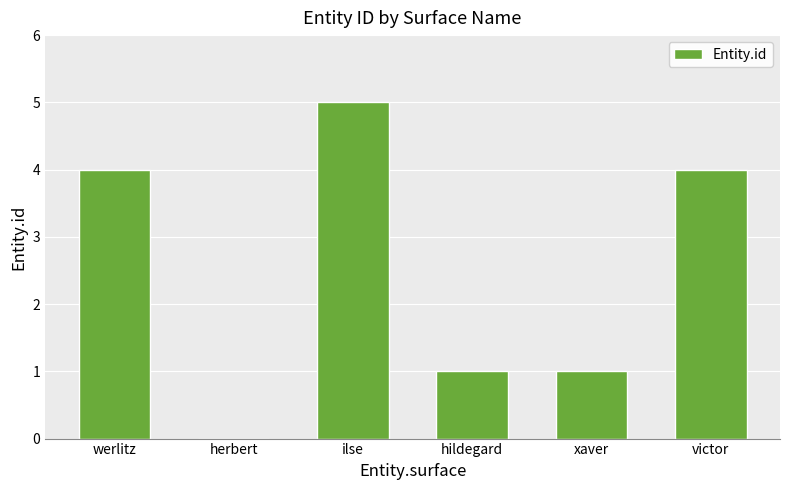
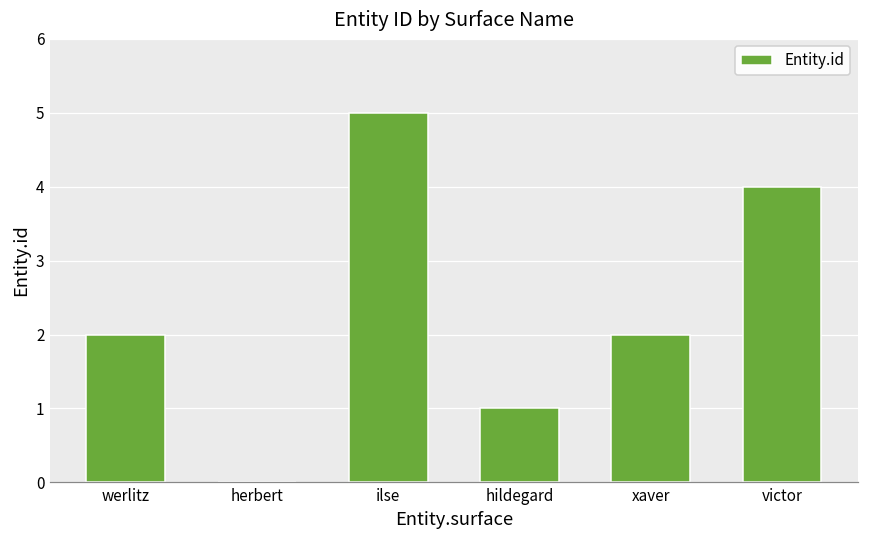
werlitz: 4 -> 2
xaver: 1 -> 2
